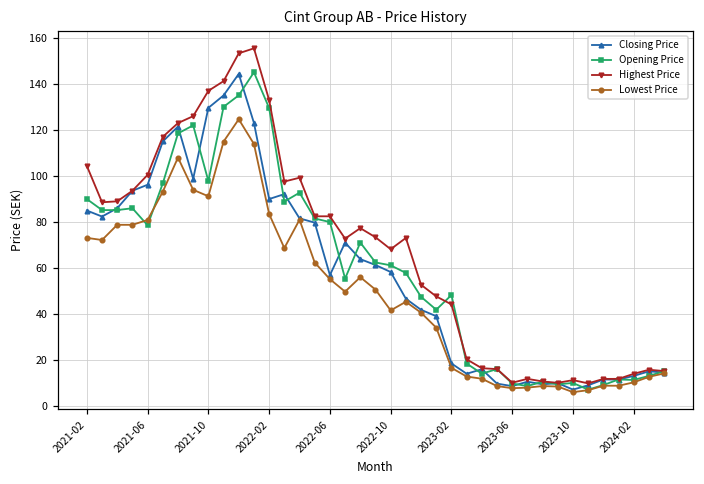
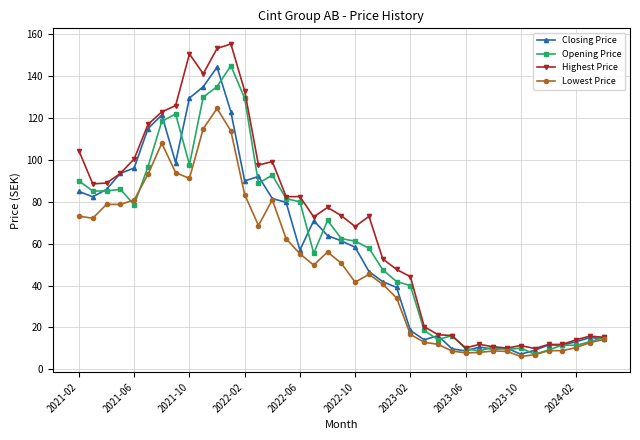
Highest Price, 2021-10: 137 -> 151
Opening Price, 2023-02: 48 -> 40
